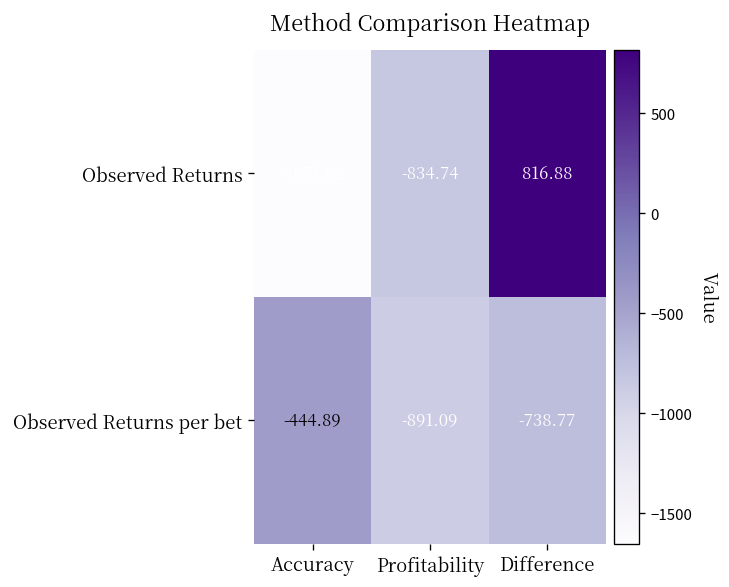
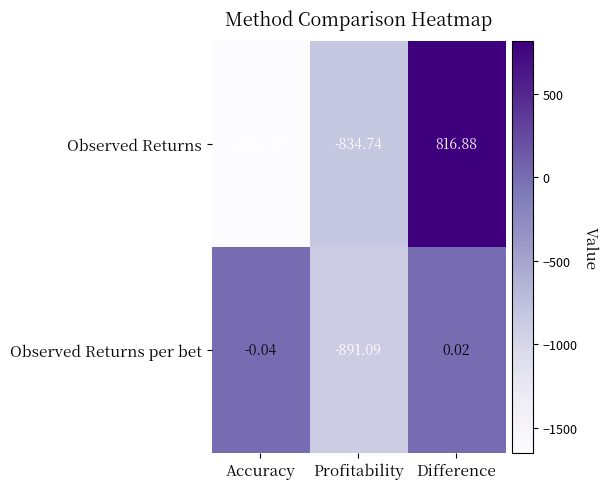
Observed Returns per bet, Accuracy: -444.89 -> -0.04
Observed Returns per bet, Difference: -738.77 -> 0.02
